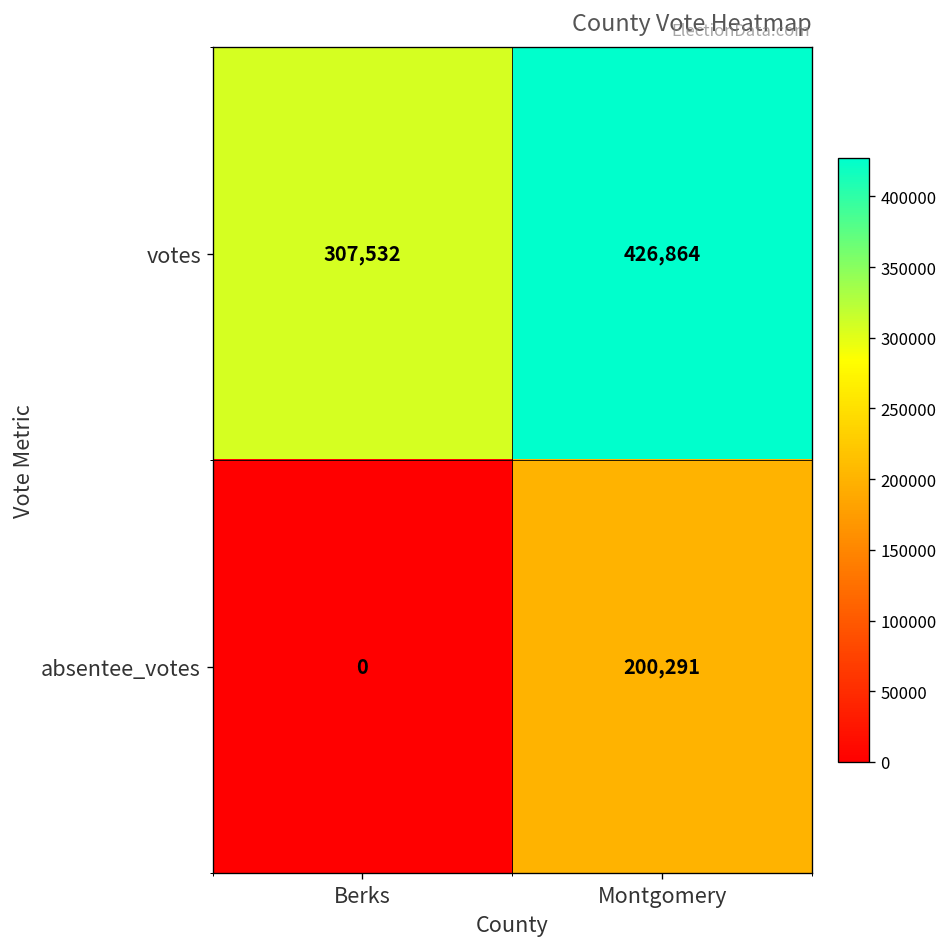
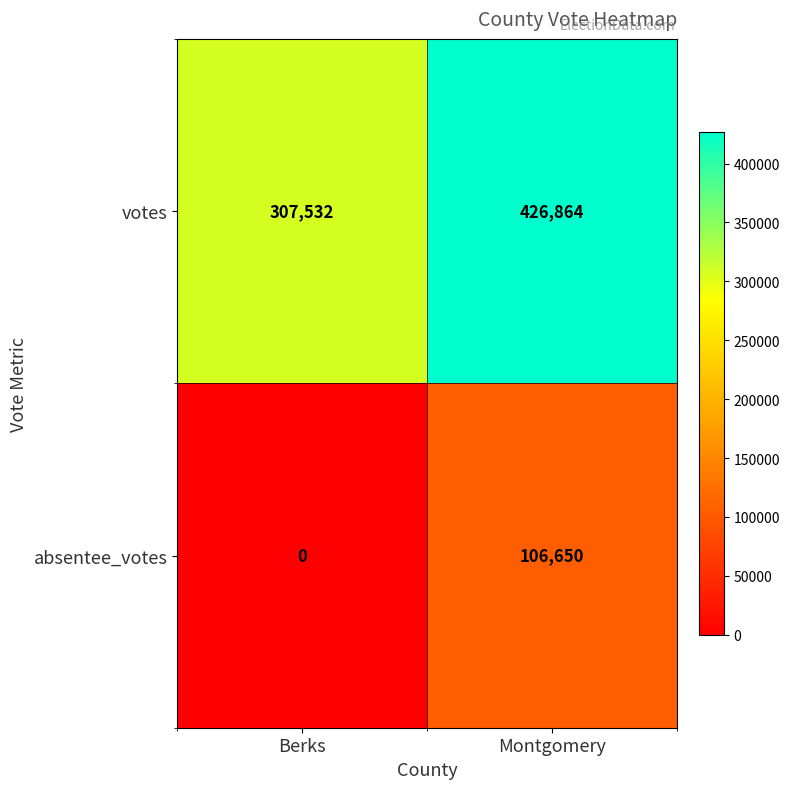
absentee_votes, Montgomery: 200,291 -> 106,650
